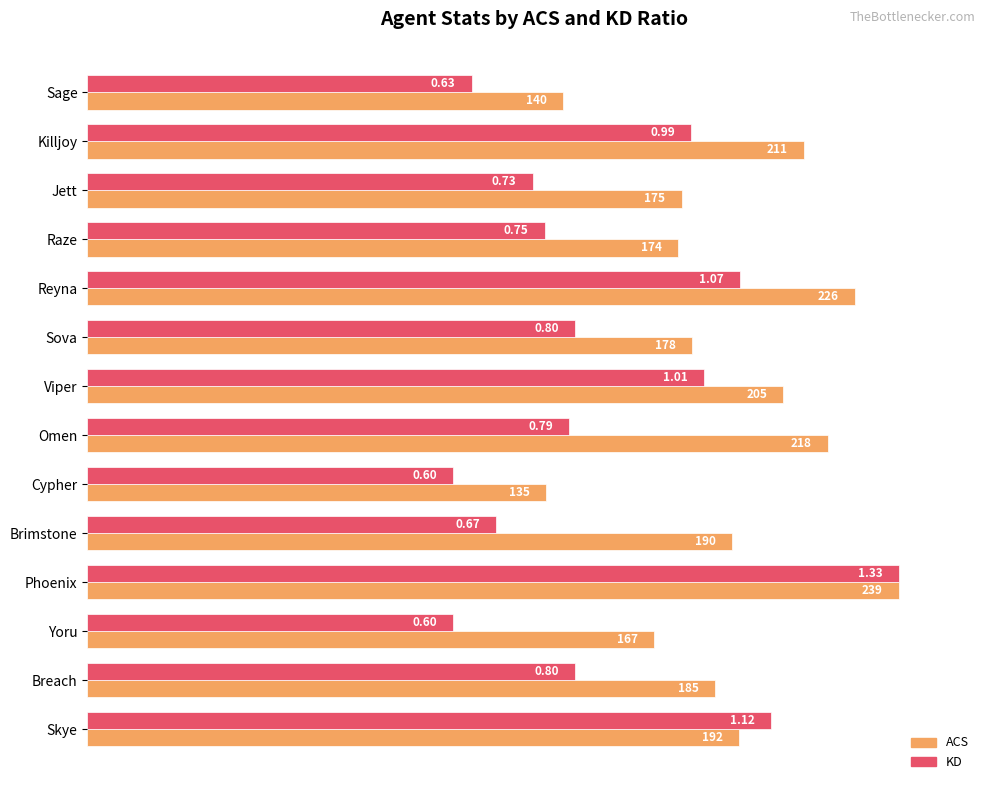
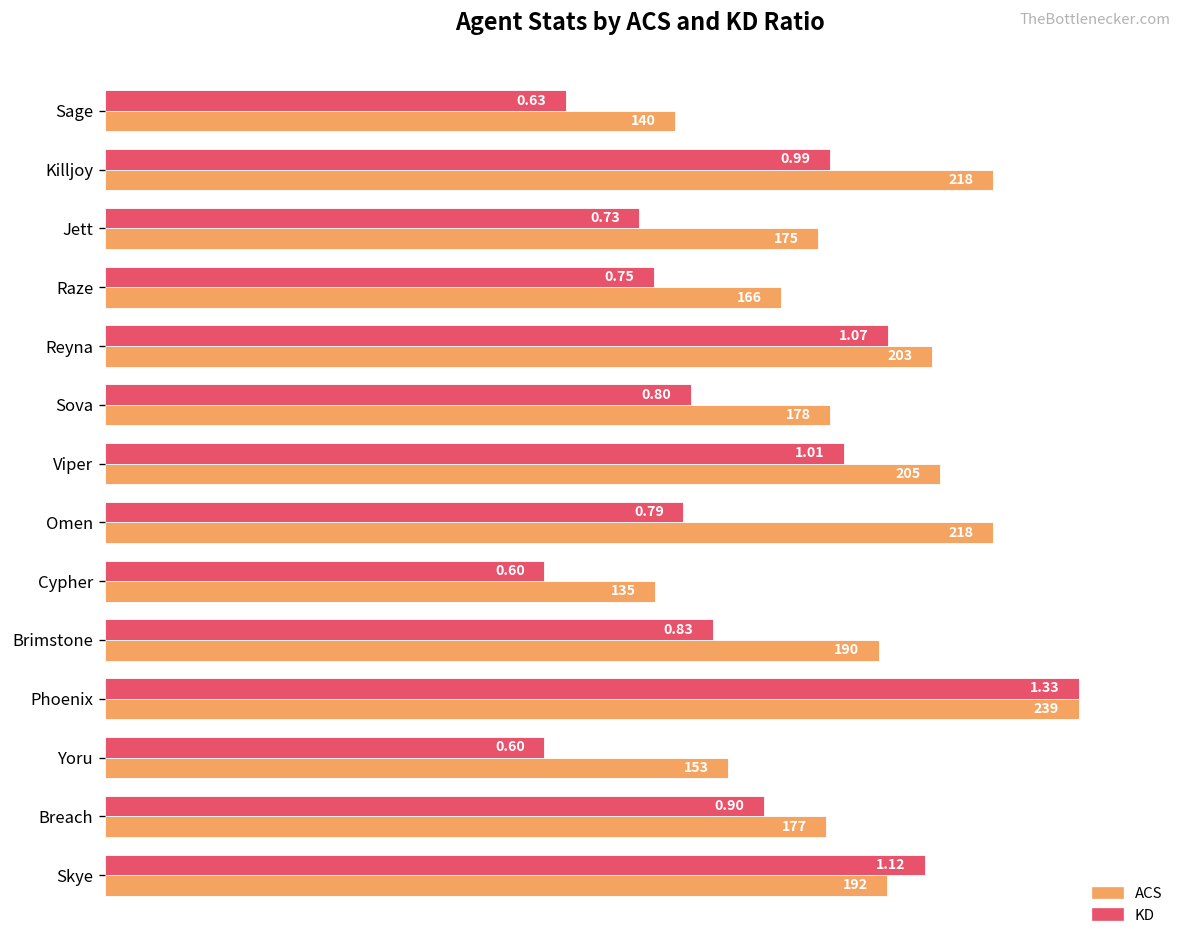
ACS, Killjoy: 211 -> 218
ACS, Raze: 174 -> 166
ACS, Reyna: 226 -> 203
KD, Brimstone: 0.67 -> 0.83
ACS, Yoru: 167 -> 153
KD, Breach: 0.80 -> 0.90
ACS, Breach: 185 -> 177
